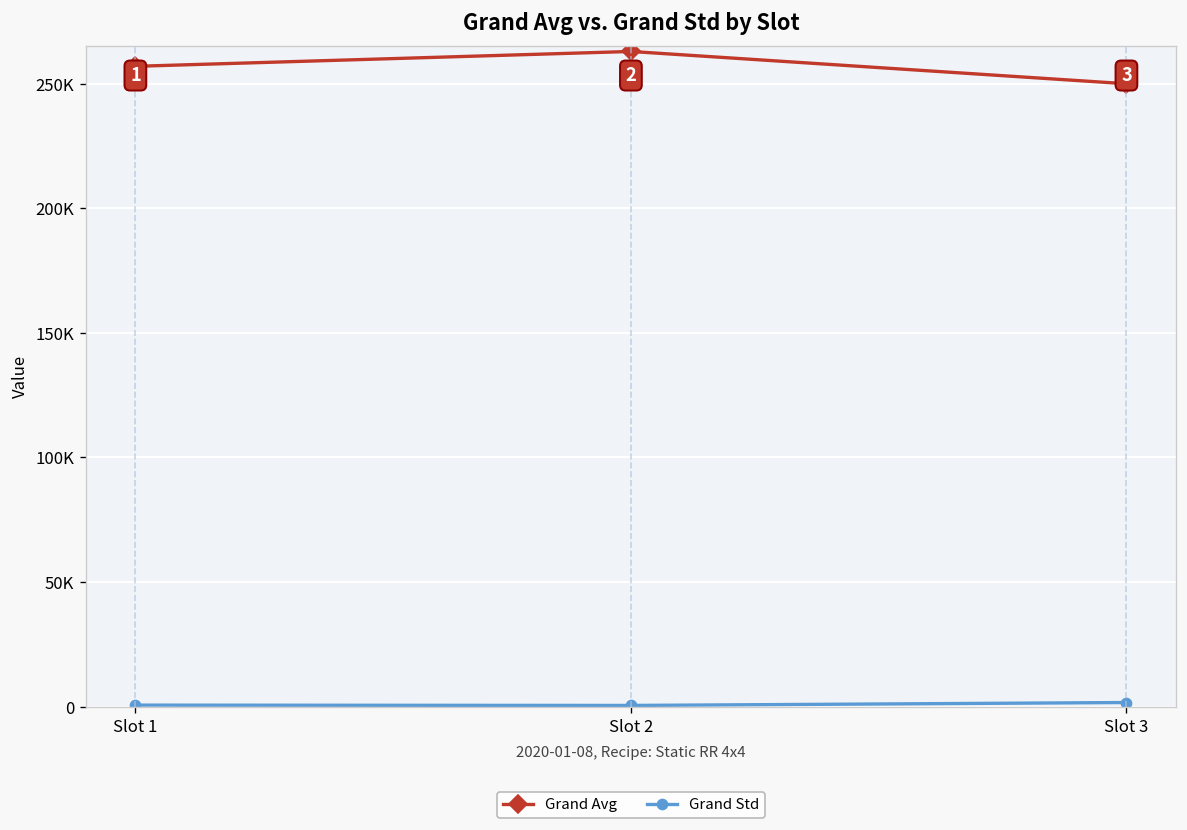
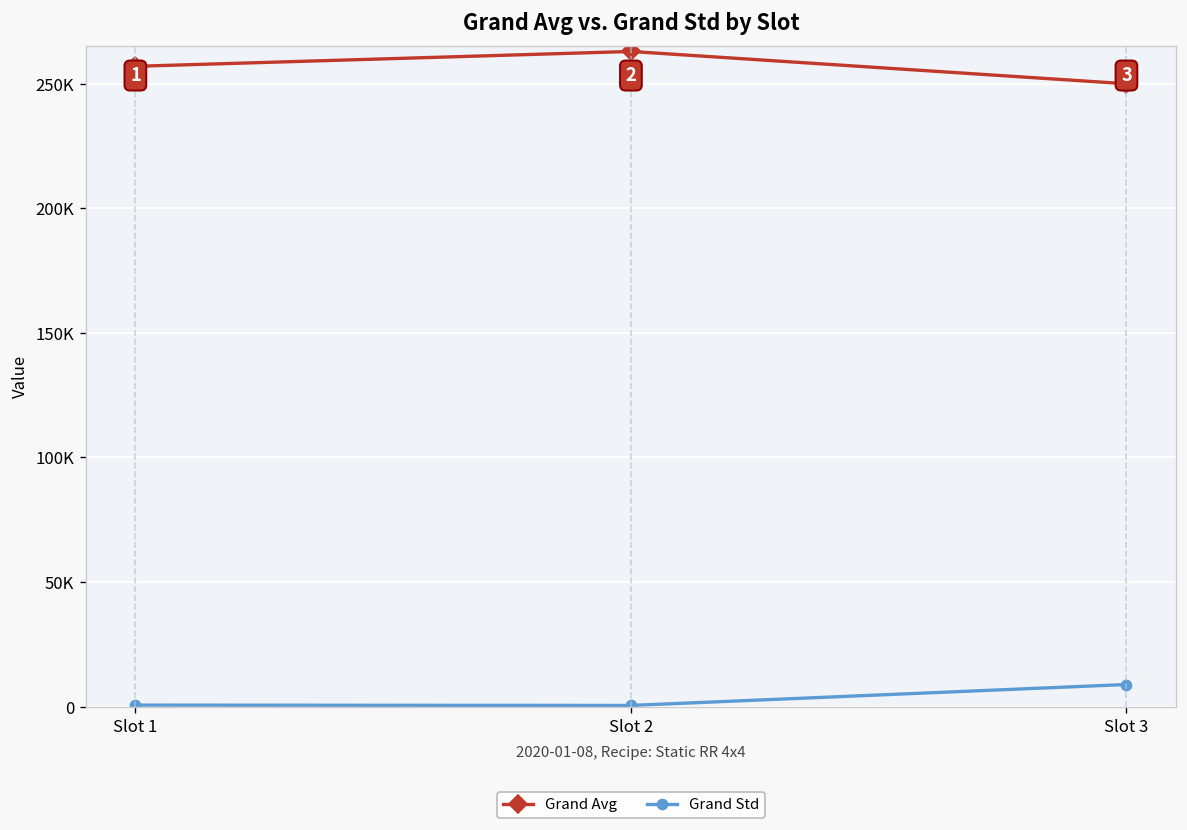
Grand Std, Slot 3: 2000 -> 9000
